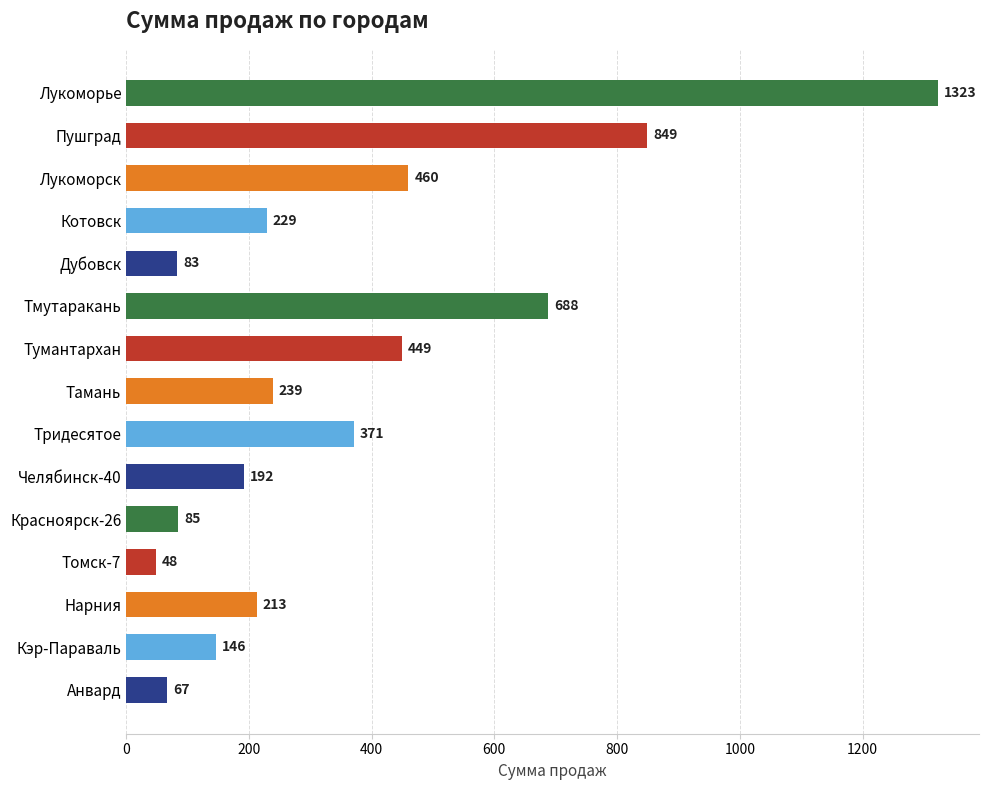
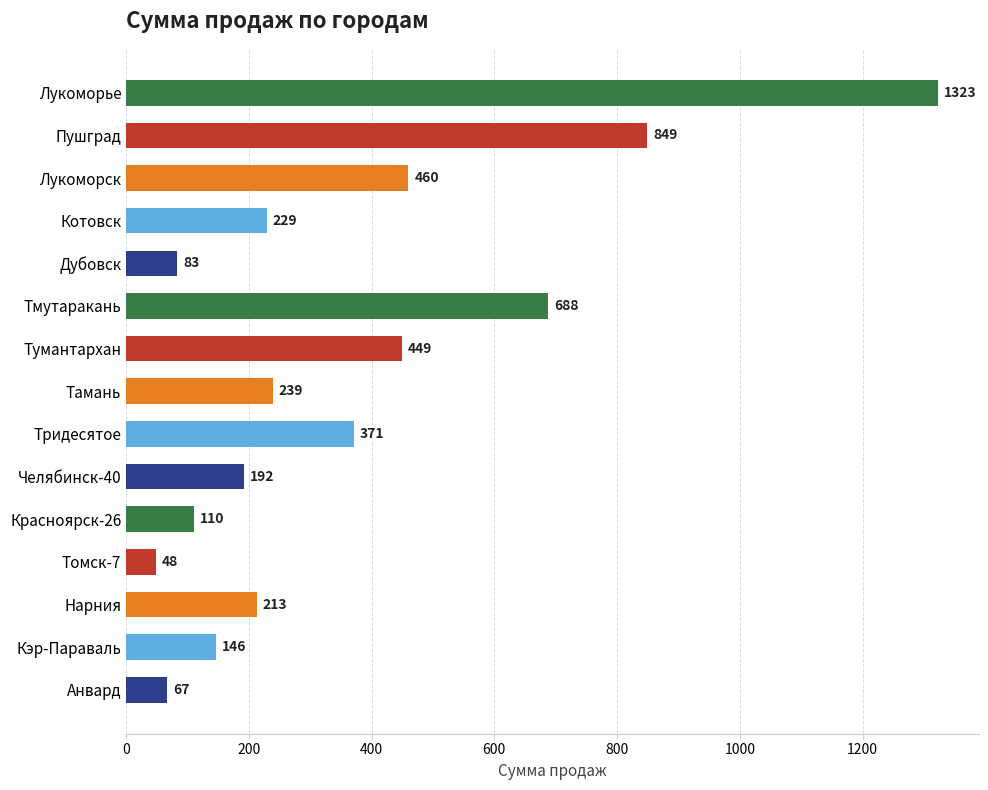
Красноярск-26: 85 -> 110
